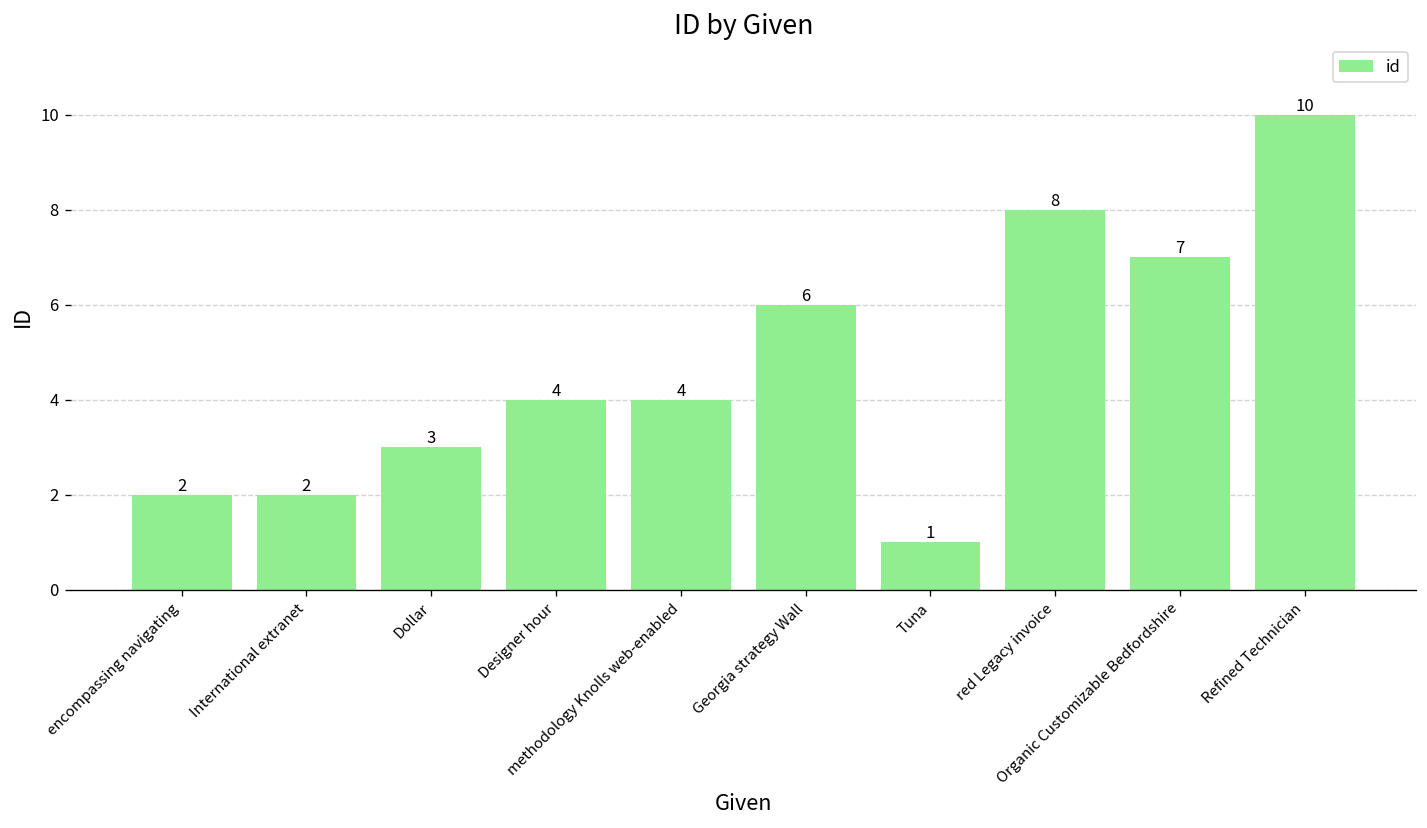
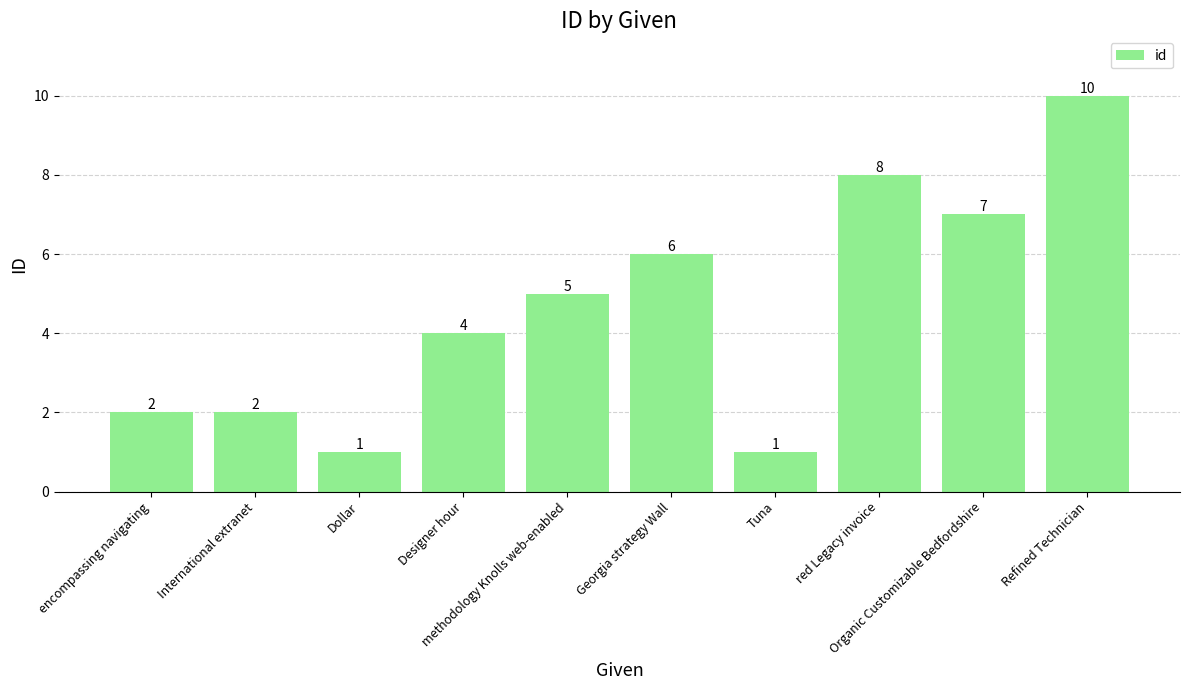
Dollar: 3 -> 1
methodology Knolls web-enabled: 4 -> 5
